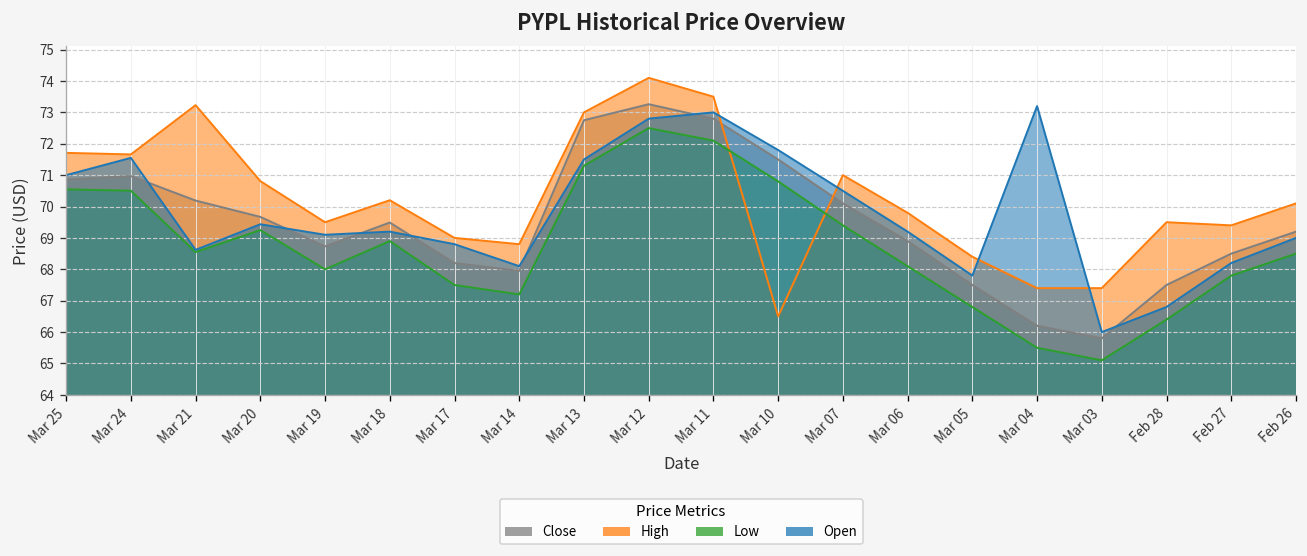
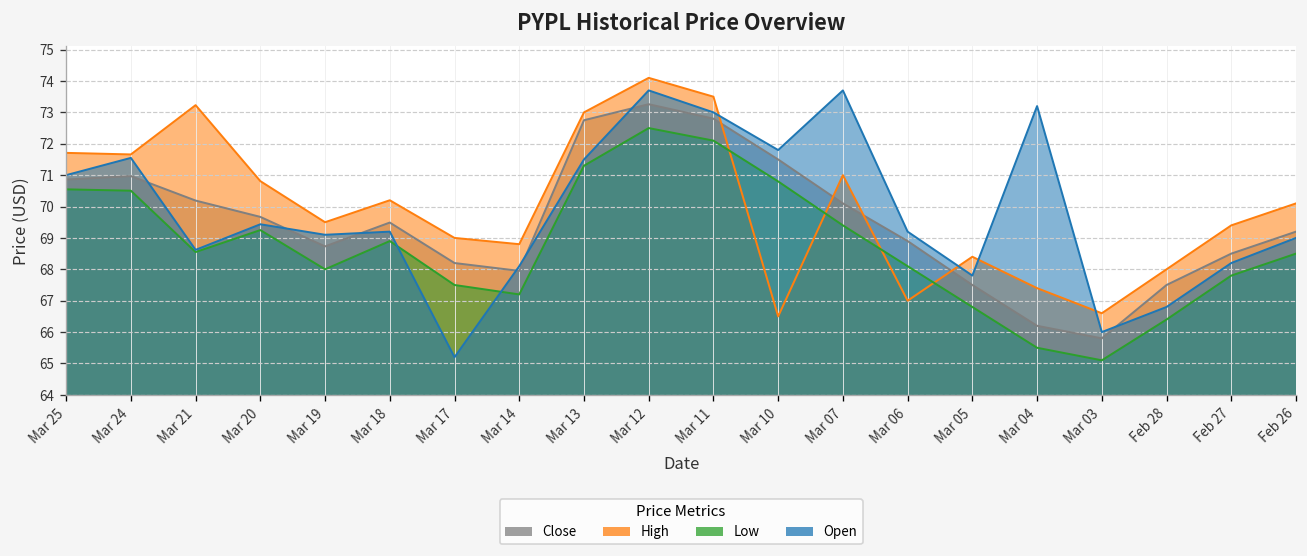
Open, Mar 17: 68.8 -> 65.2
Open, Mar 12: 72.8 -> 73.7
Open, Mar 07: 70.5 -> 73.7
High, Mar 06: 69.8 -> 67.0
High, Mar 03: 67.4 -> 66.6
High, Feb 28: 69.5 -> 68.0
